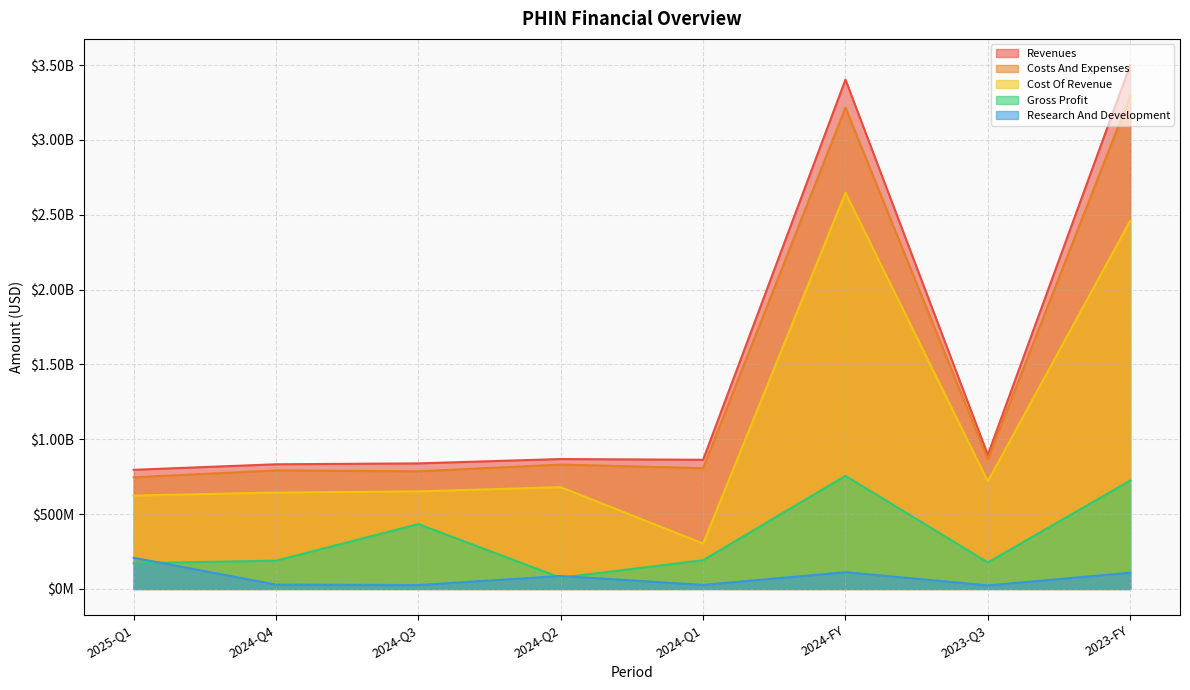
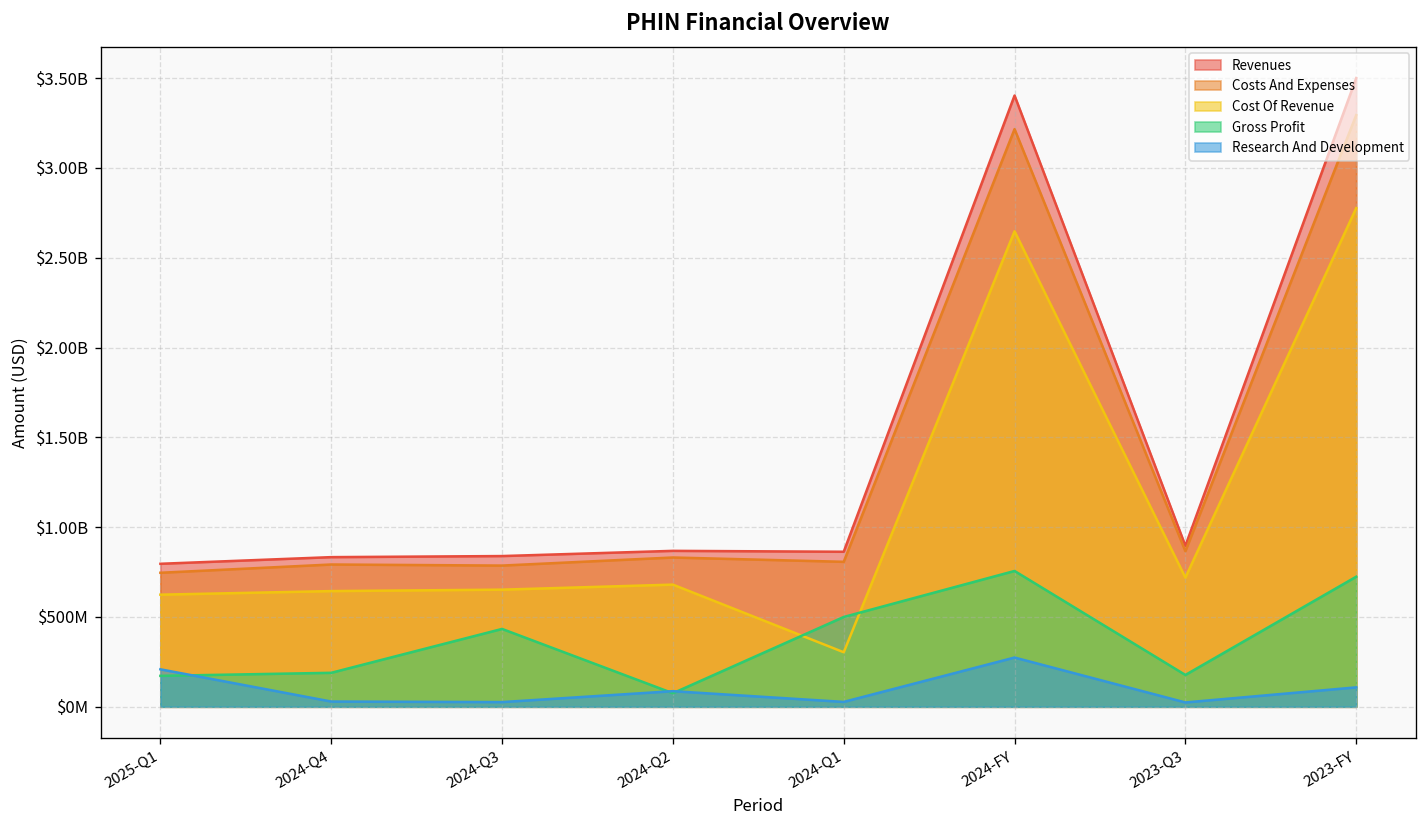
Gross Profit, 2024-Q1: $190000000 -> $500000000
Research And Development, 2024-FY: $110000000 -> $270000000
Cost Of Revenue, 2023-FY: $2460000000 -> $2780000000
